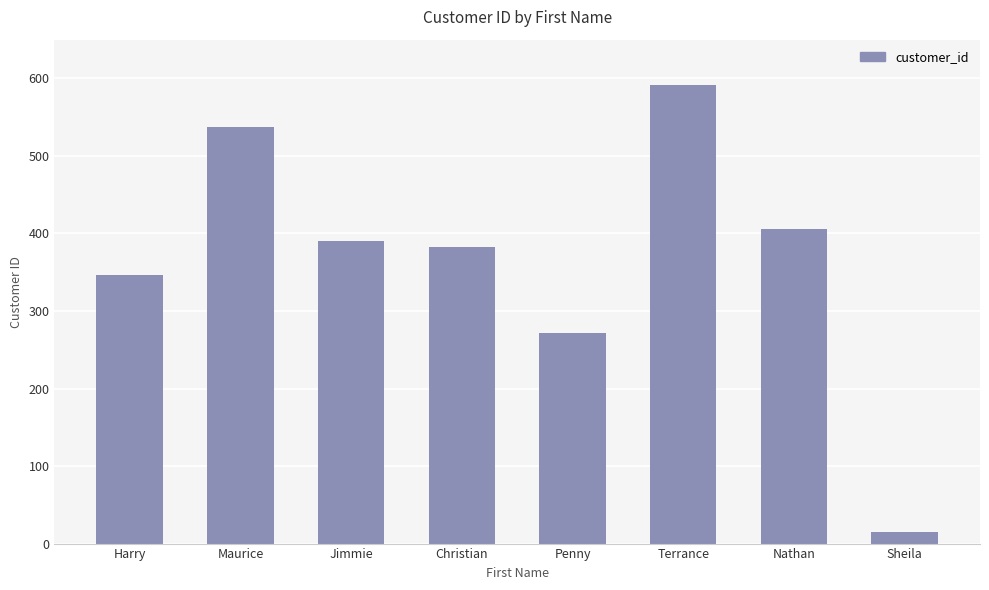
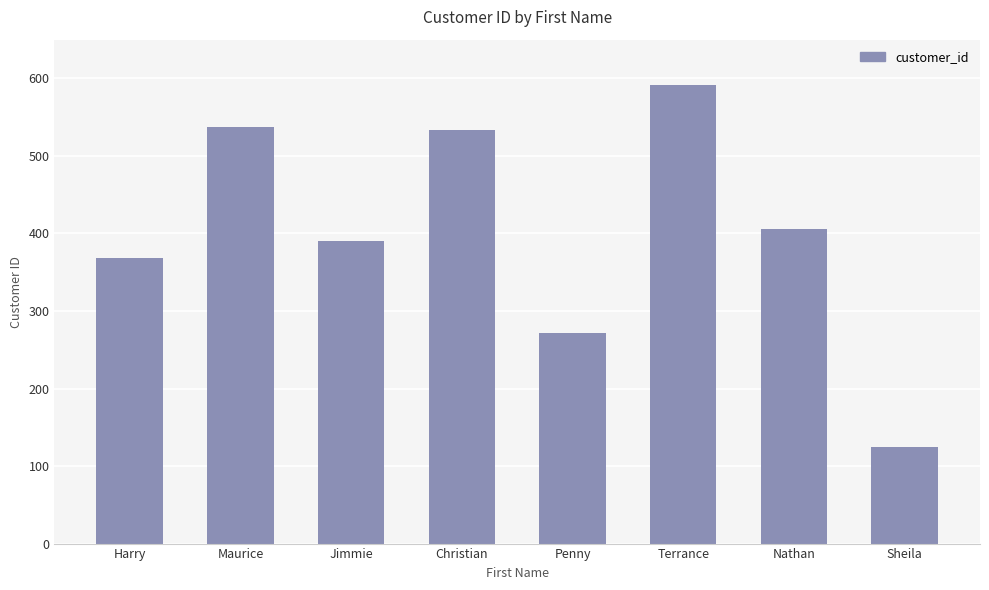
Harry: 350 -> 370
Christian: 380 -> 530
Sheila: 20 -> 120
